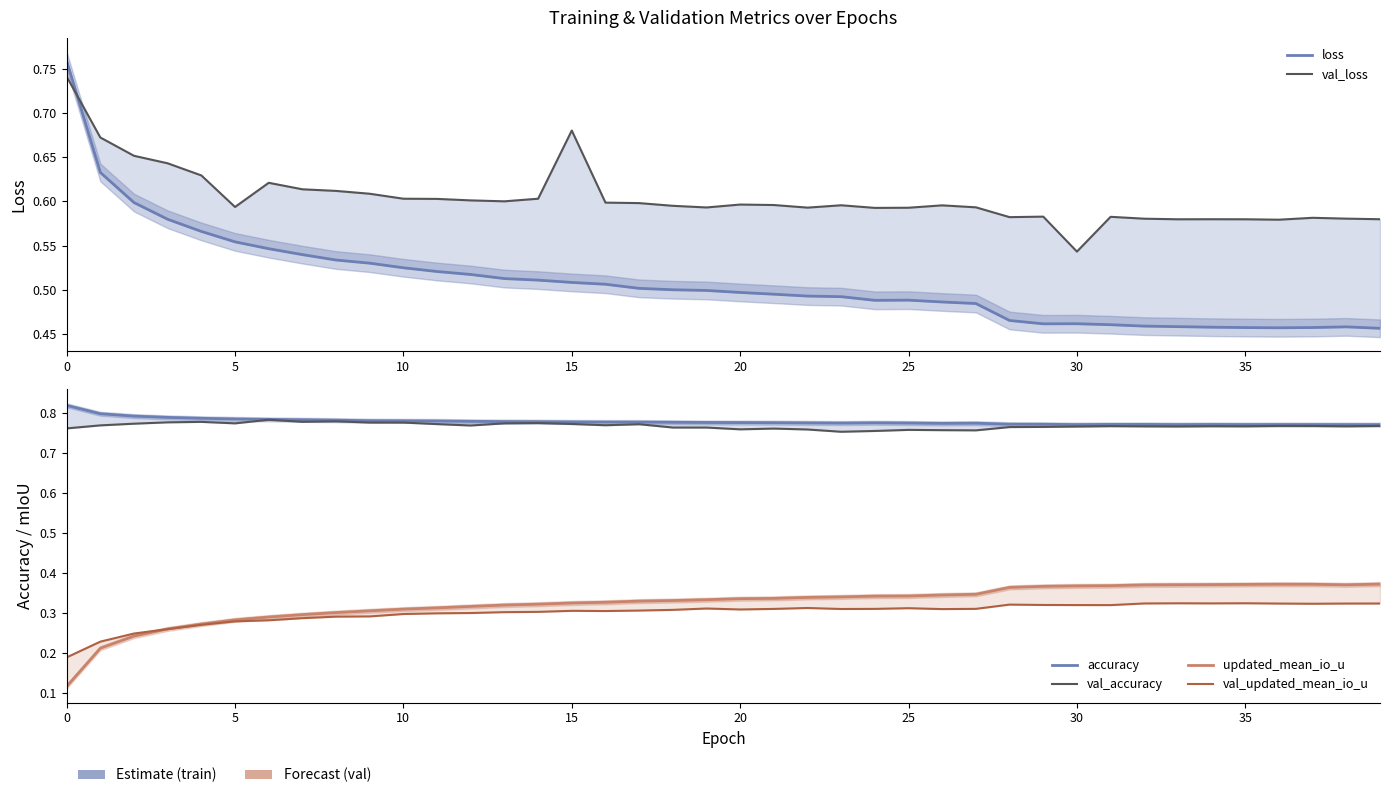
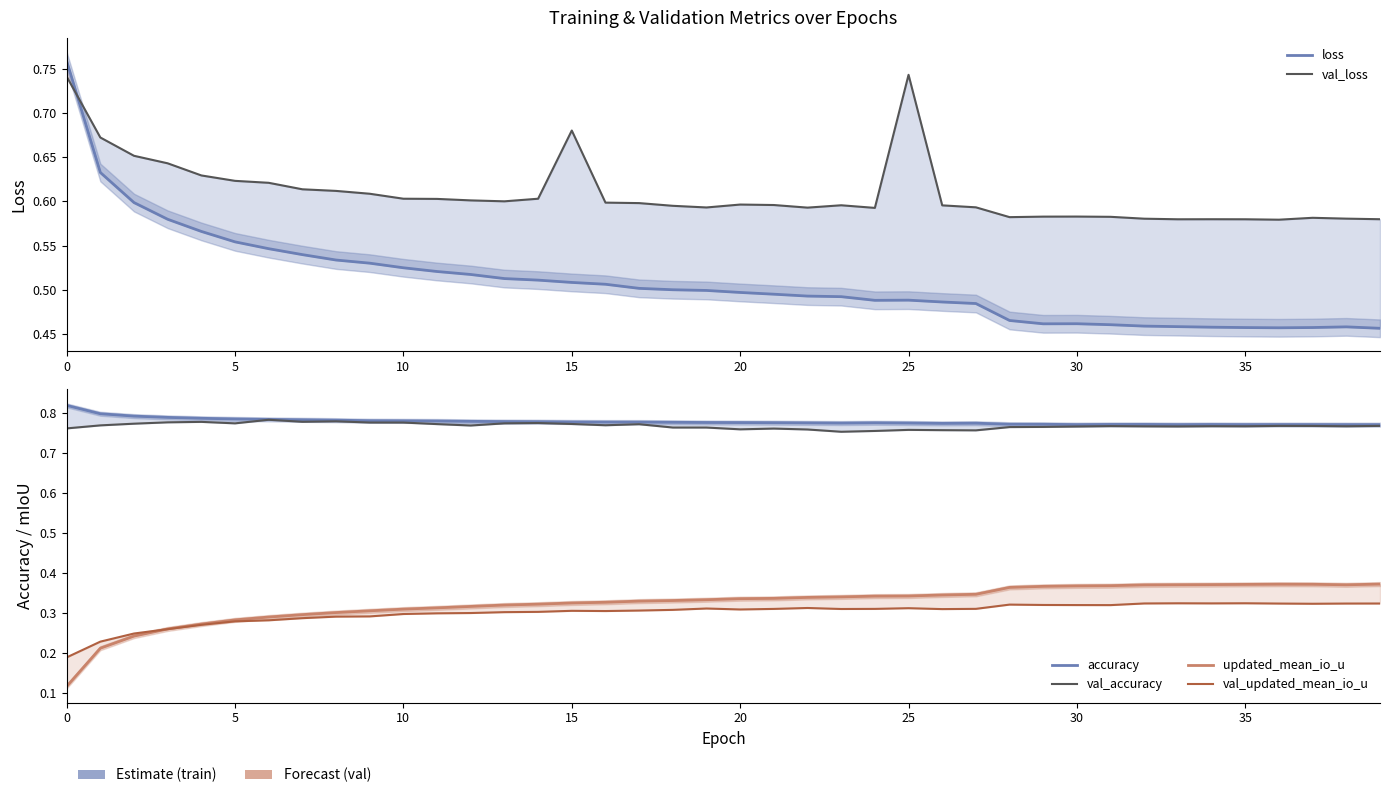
Training & Validation Metrics over Epochs, val_loss, 5: 0.59 -> 0.62
Training & Validation Metrics over Epochs, val_loss, 25: 0.59 -> 0.74
Training & Validation Metrics over Epochs, val_loss, 30: 0.54 -> 0.58
